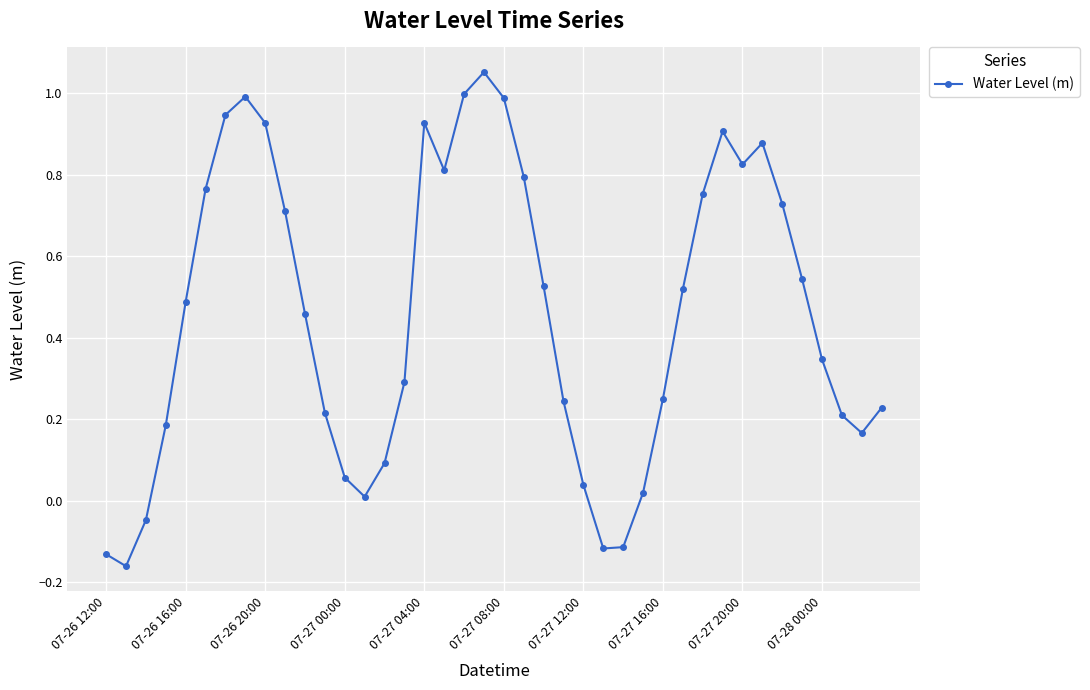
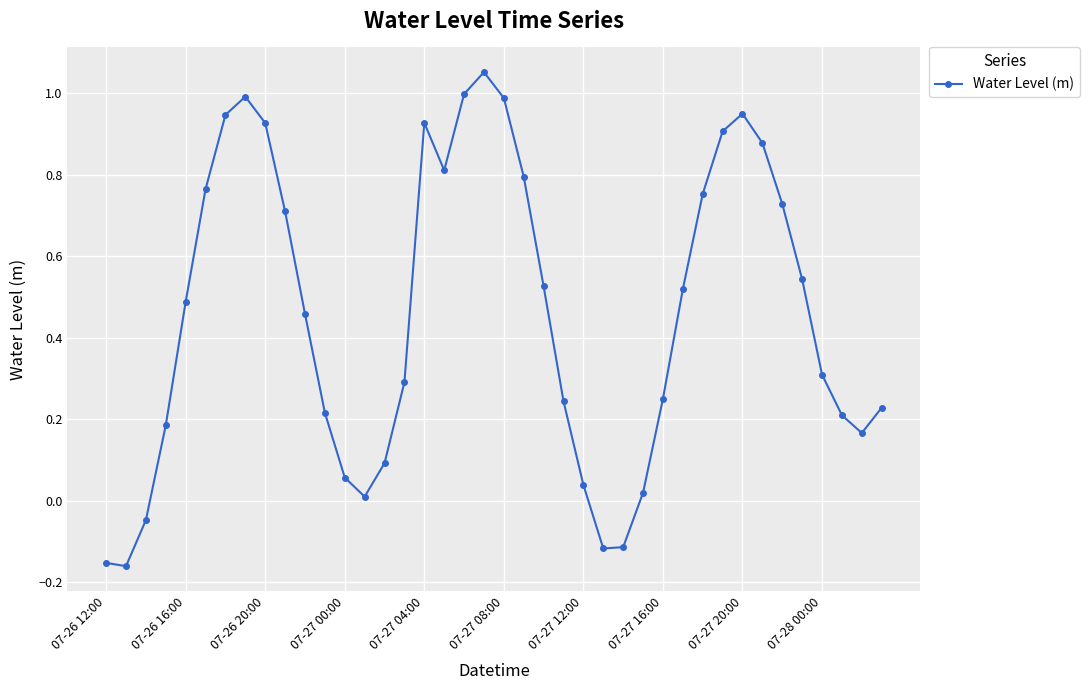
07-26 12:00: -0.13 -> -0.15
07-27 20:00: 0.83 -> 0.95
07-28 00:00: 0.35 -> 0.31
